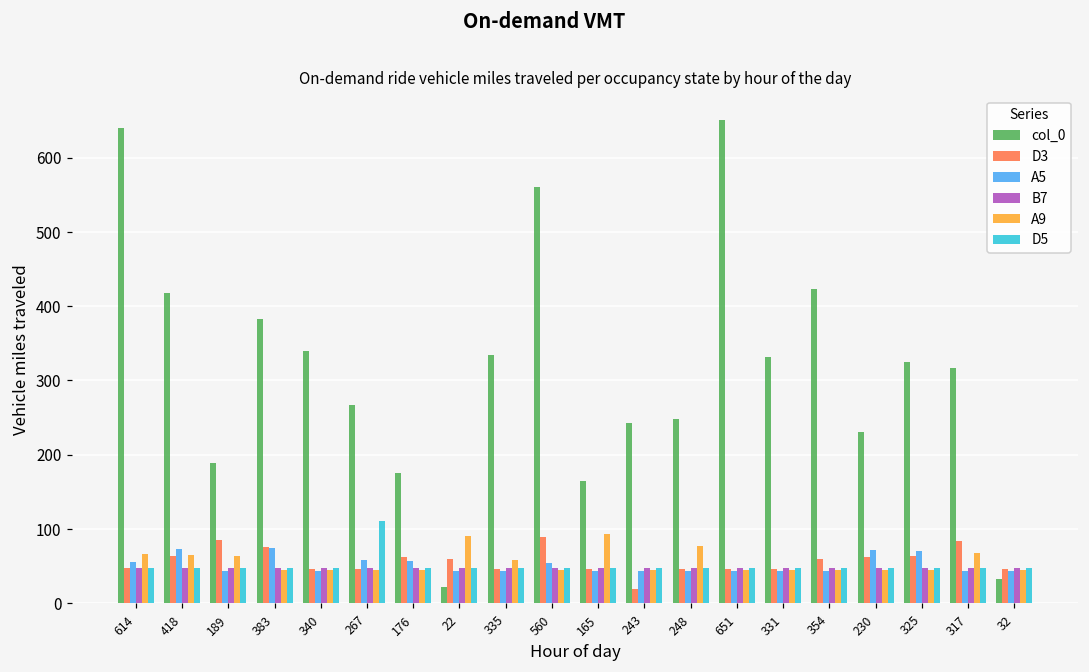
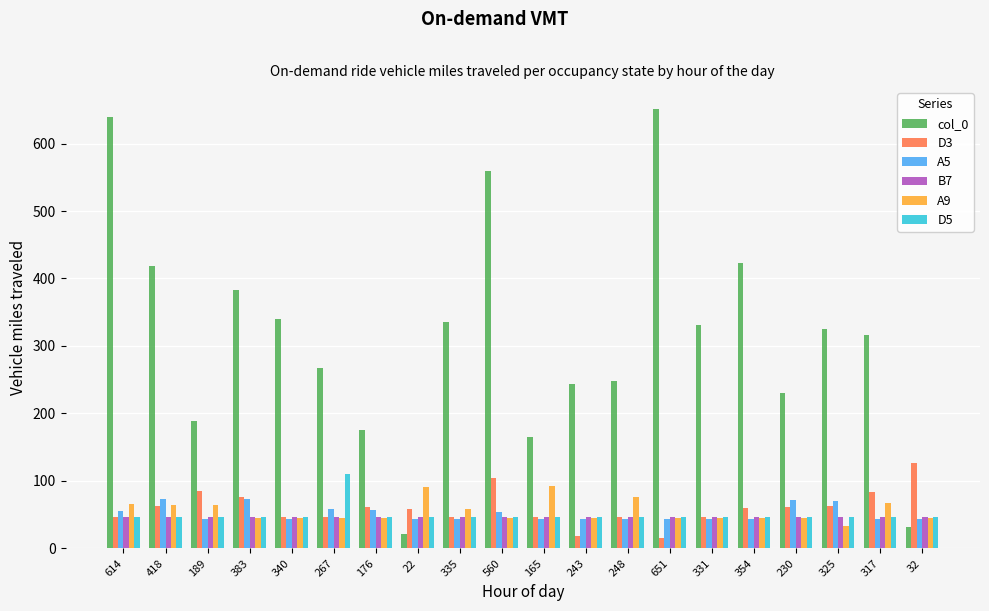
D3, 560: 90 -> 110
D3, 651: 50 -> 20
A9, 325: 50 -> 30
D3, 32: 50 -> 130
